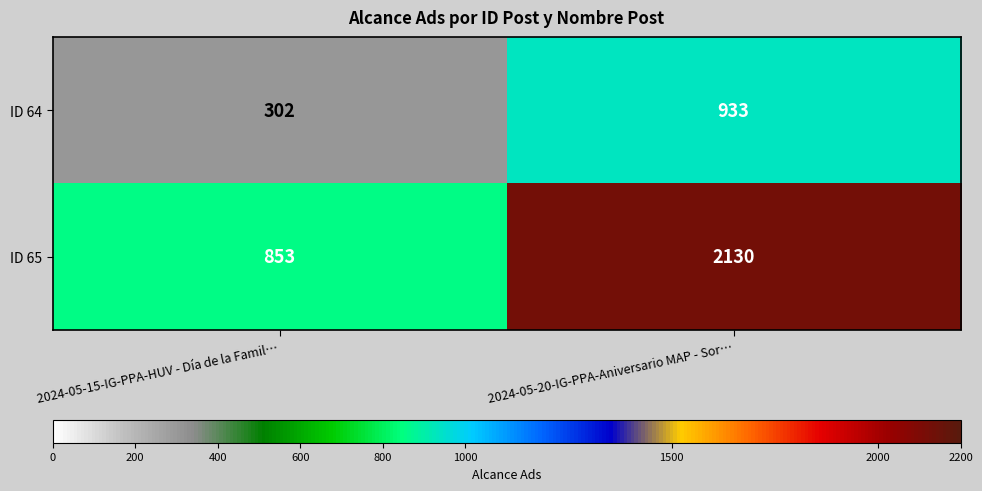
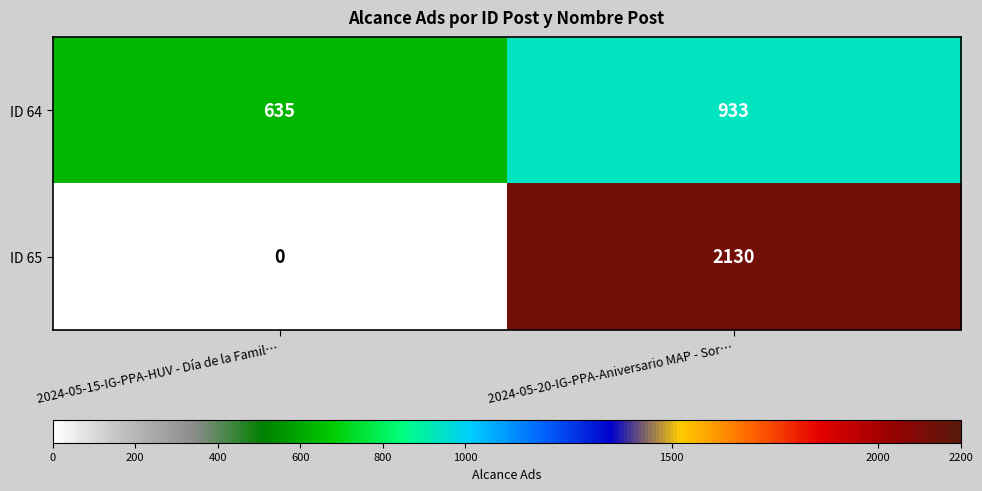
ID 64, 2024-05-15-IG-PPA-HUV - Día de la Famil…: 302 -> 635
ID 65, 2024-05-15-IG-PPA-HUV - Día de la Famil…: 853 -> 0
